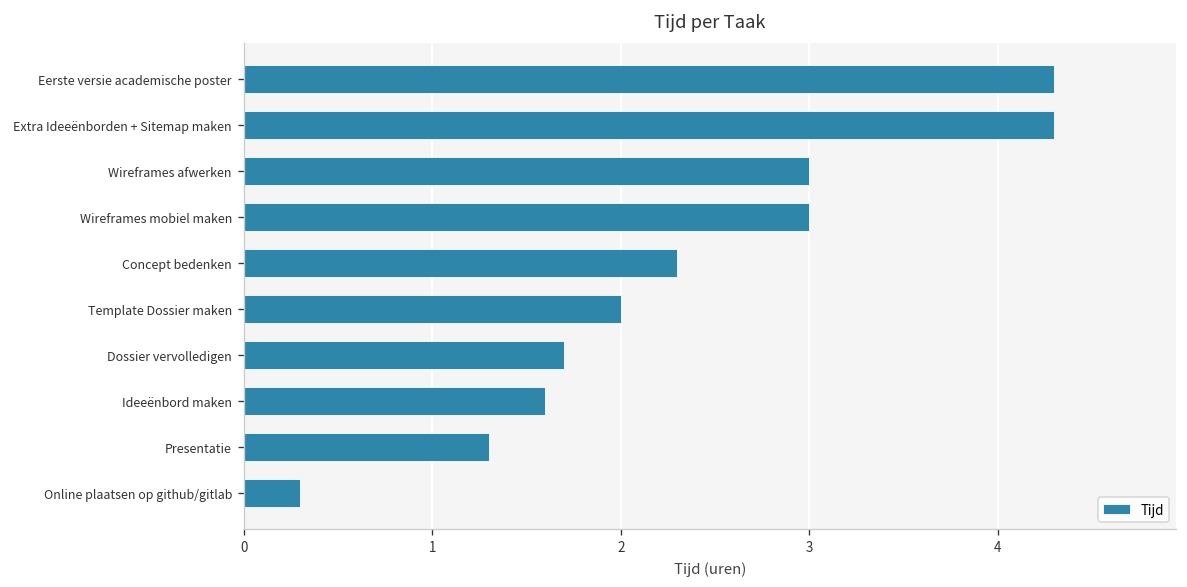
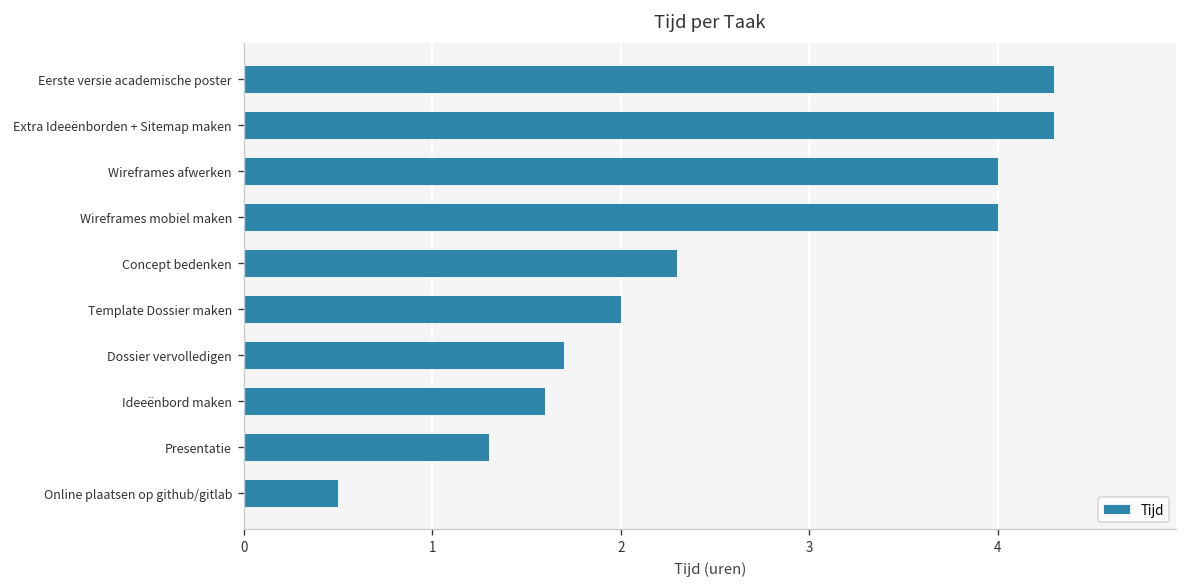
Wireframes afwerken: 3 -> 4
Wireframes mobiel maken: 3 -> 4
Online plaatsen op github/gitlab: 0.3 -> 0.5
